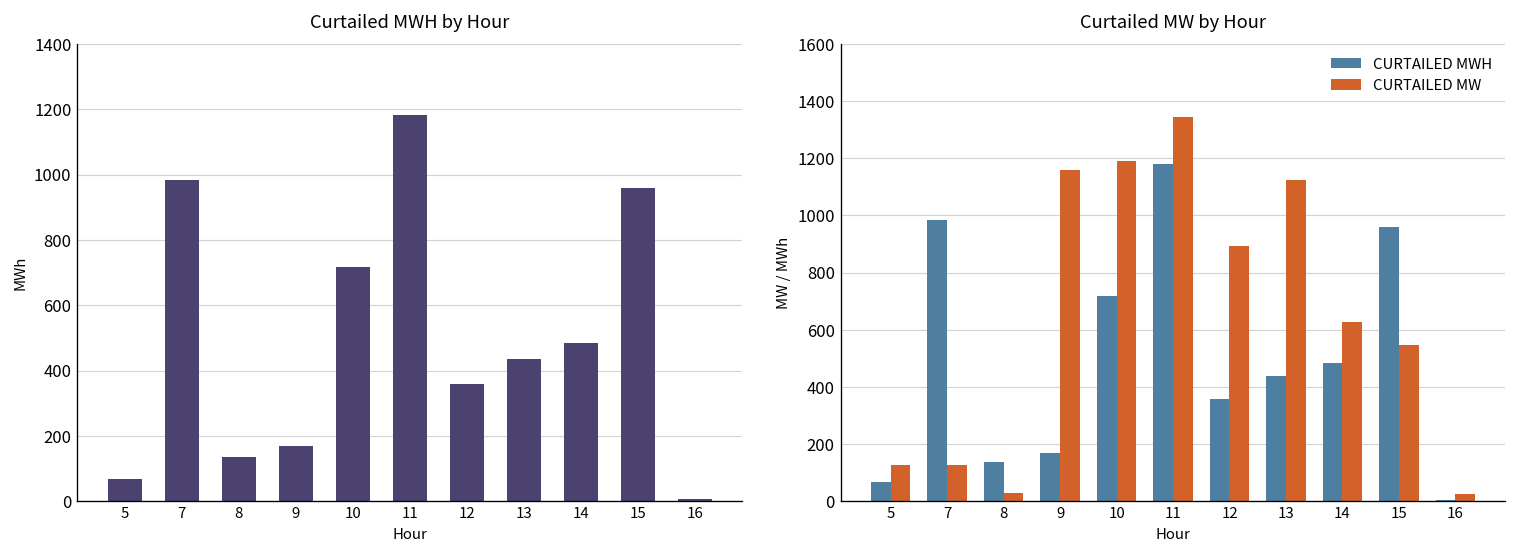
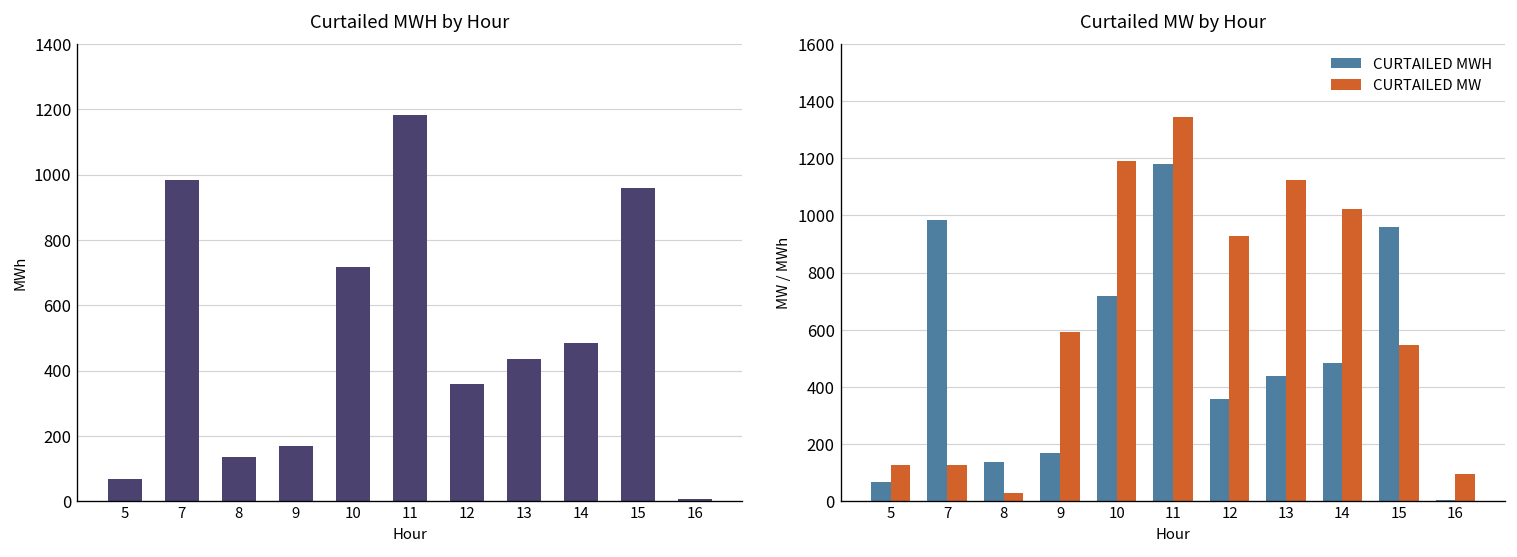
Curtailed MW by Hour, CURTAILED MW, 9: 1160 -> 590
Curtailed MW by Hour, CURTAILED MW, 12: 890 -> 930
Curtailed MW by Hour, CURTAILED MW, 14: 630 -> 1020
Curtailed MW by Hour, CURTAILED MW, 16: 30 -> 100
